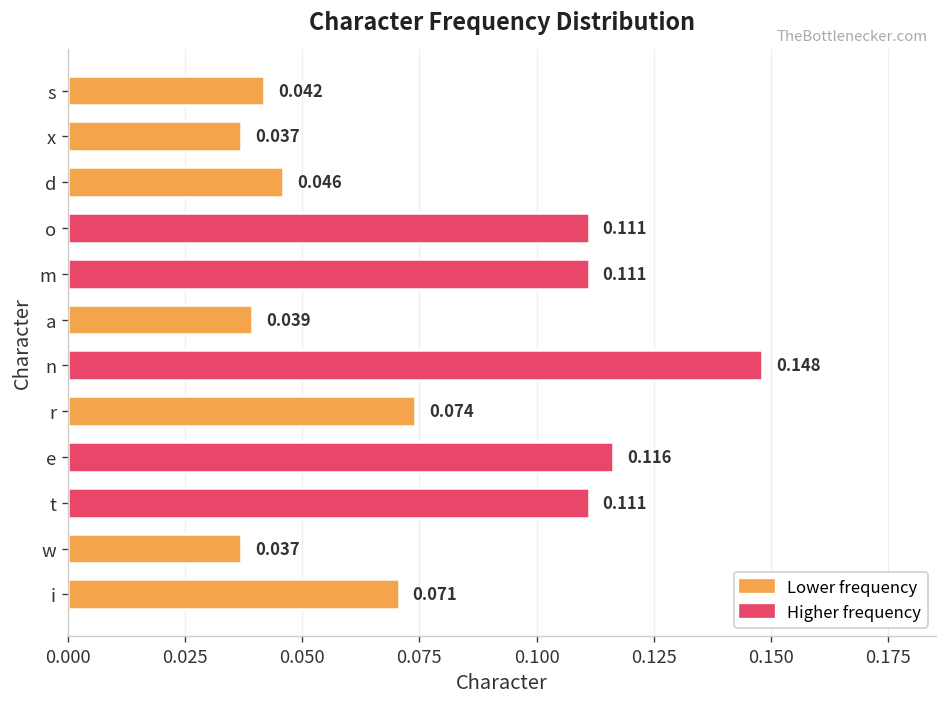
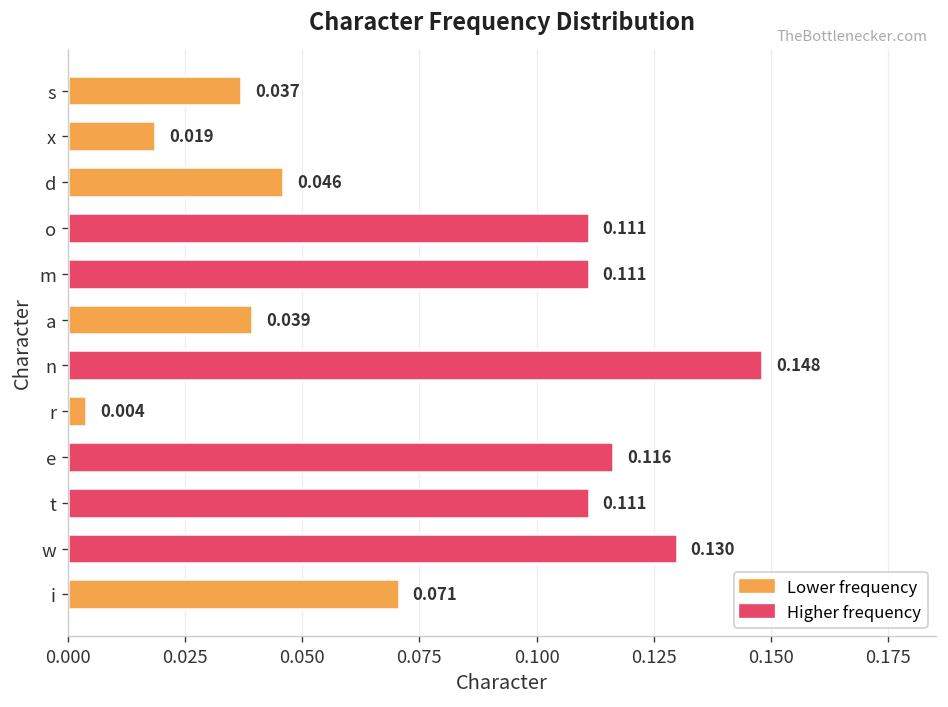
s: 0.042 -> 0.037
x: 0.037 -> 0.019
r: 0.074 -> 0.004
w: 0.037 -> 0.130
